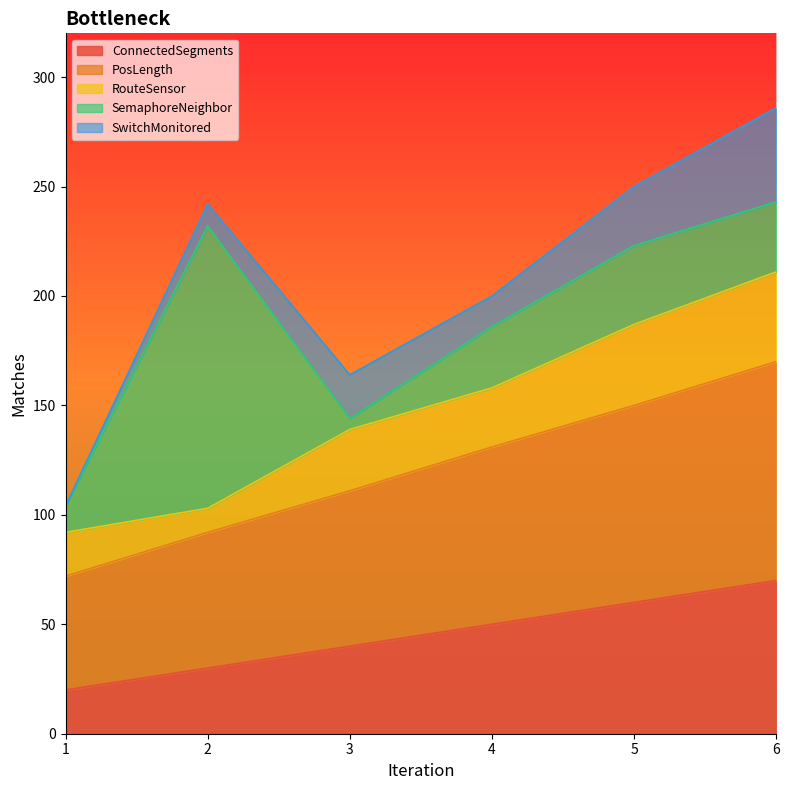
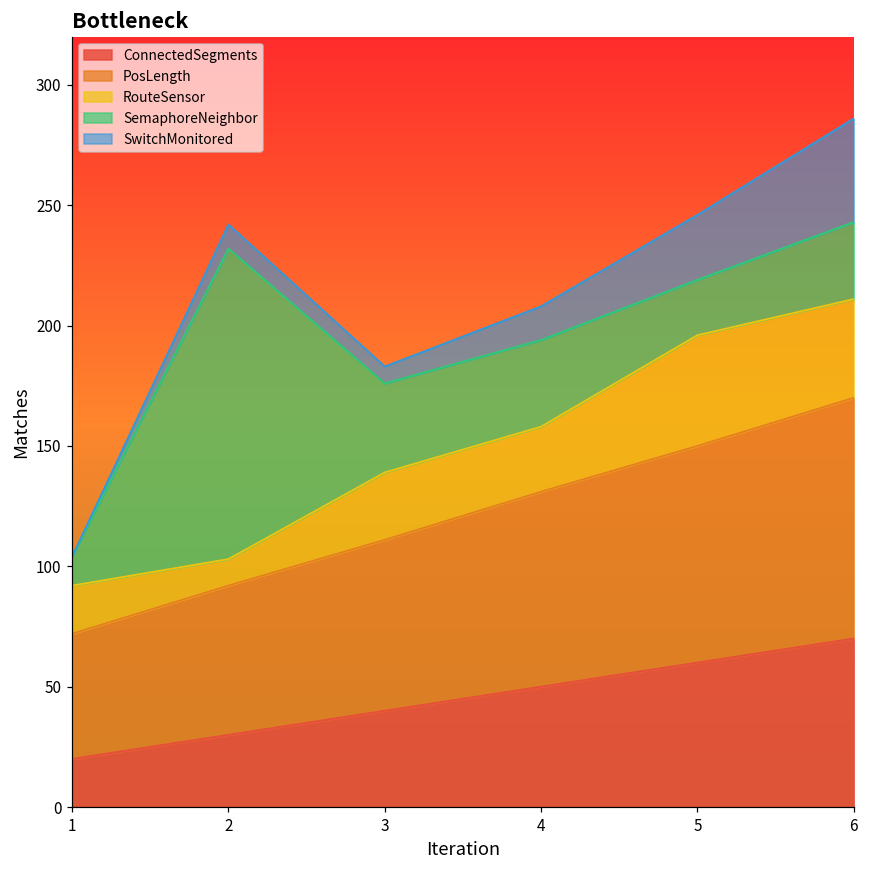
SemaphoreNeighbor, 3: 5 -> 37
SwitchMonitored, 3: 20 -> 7
SemaphoreNeighbor, 4: 28 -> 36
RouteSensor, 5: 37 -> 46
SemaphoreNeighbor, 5: 36 -> 23
